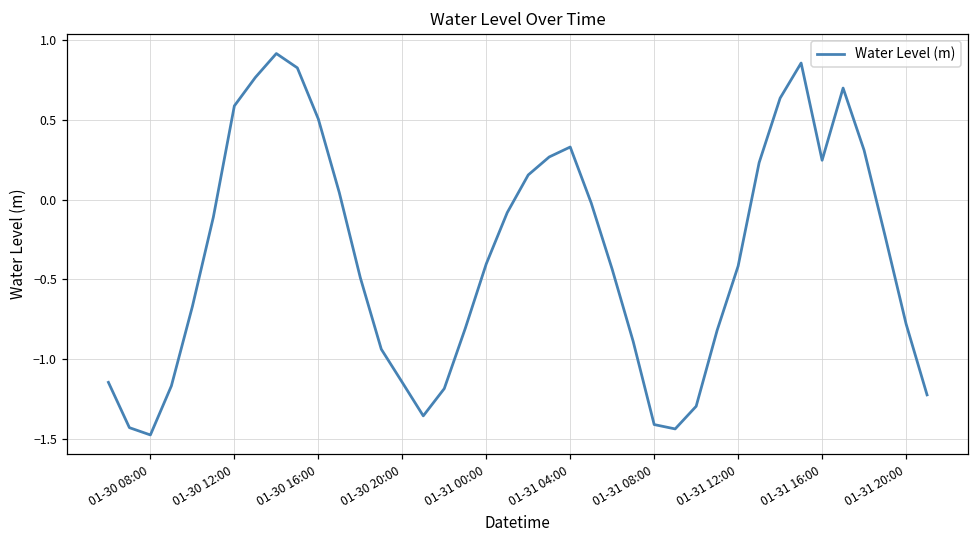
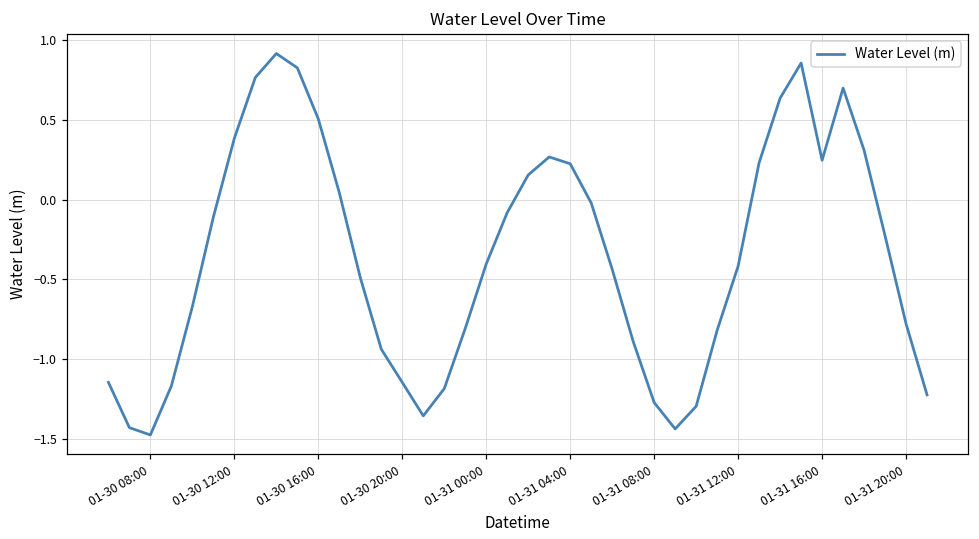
01-30 12:00: 0.59 -> 0.39
01-31 04:00: 0.33 -> 0.23
01-31 08:00: -1.41 -> -1.27
